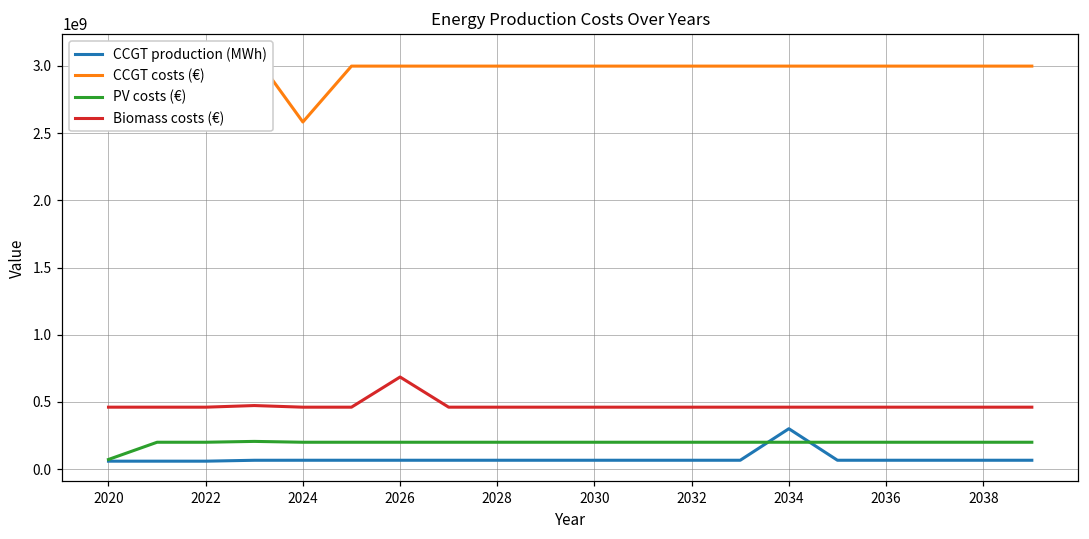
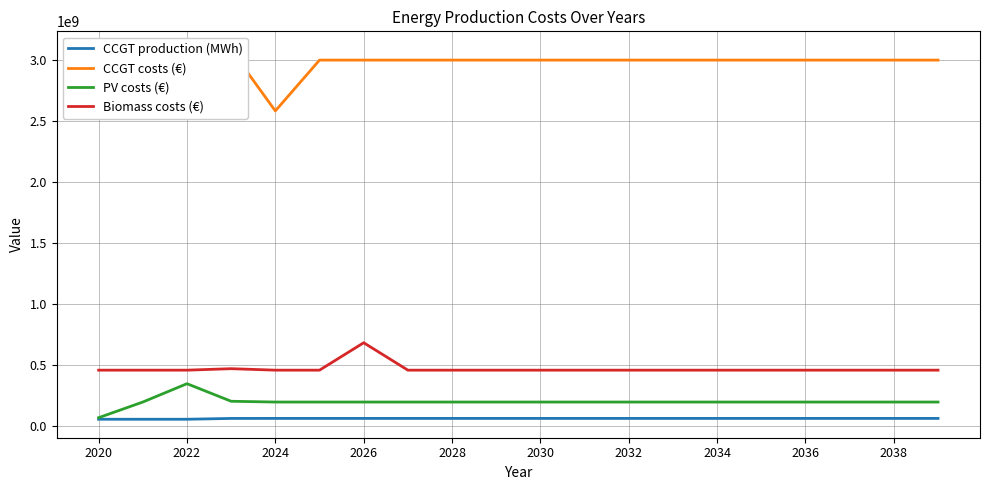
PV costs (€), 2022: 200000000 -> 350000000
CCGT production (MWh), 2034: 300000000 -> 70000000
